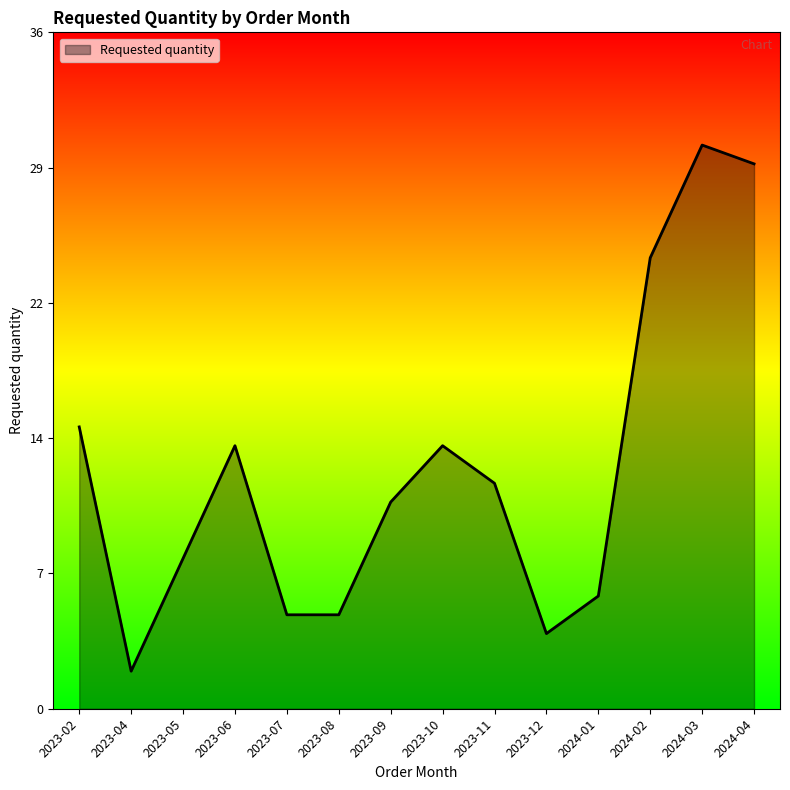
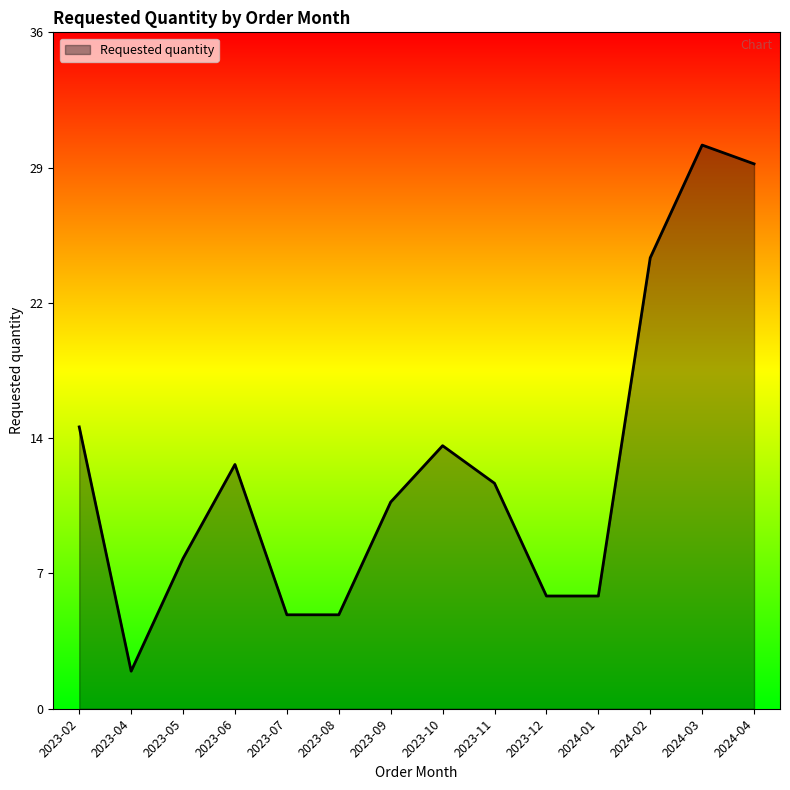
2023-06: 14 -> 13
2023-12: 4 -> 6
